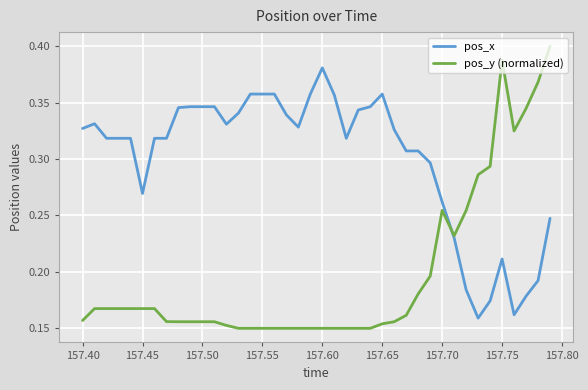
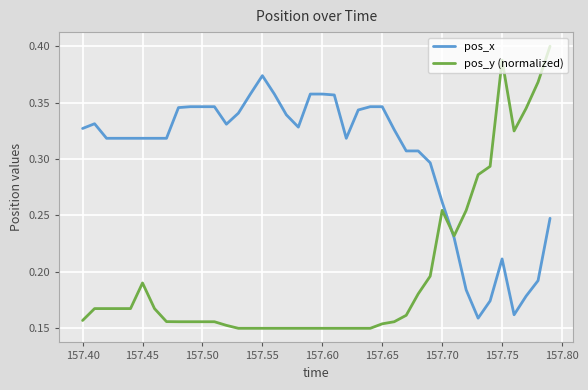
pos_x, 157.45: 0.270 -> 0.318
pos_y (normalized), 157.45: 0.167 -> 0.190
pos_x, 157.55: 0.358 -> 0.374
pos_x, 157.60: 0.381 -> 0.358
pos_x, 157.65: 0.358 -> 0.346
